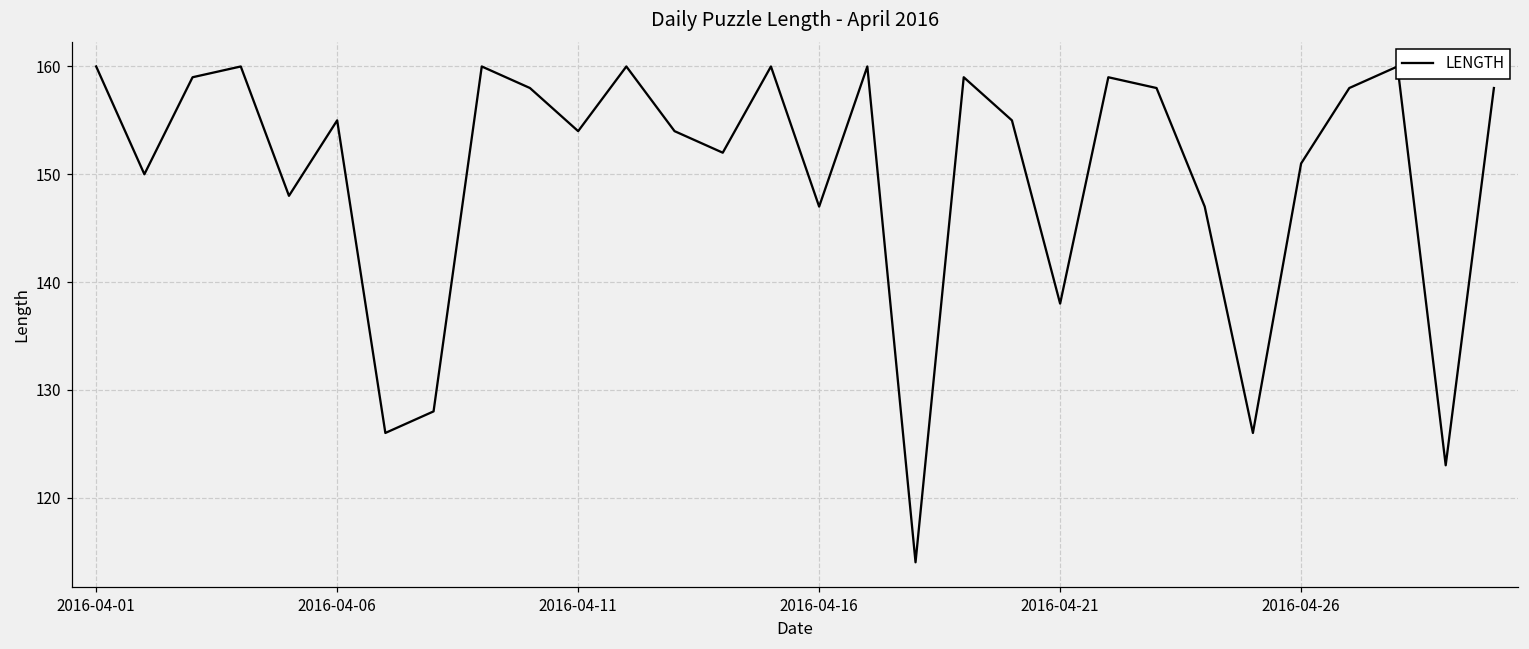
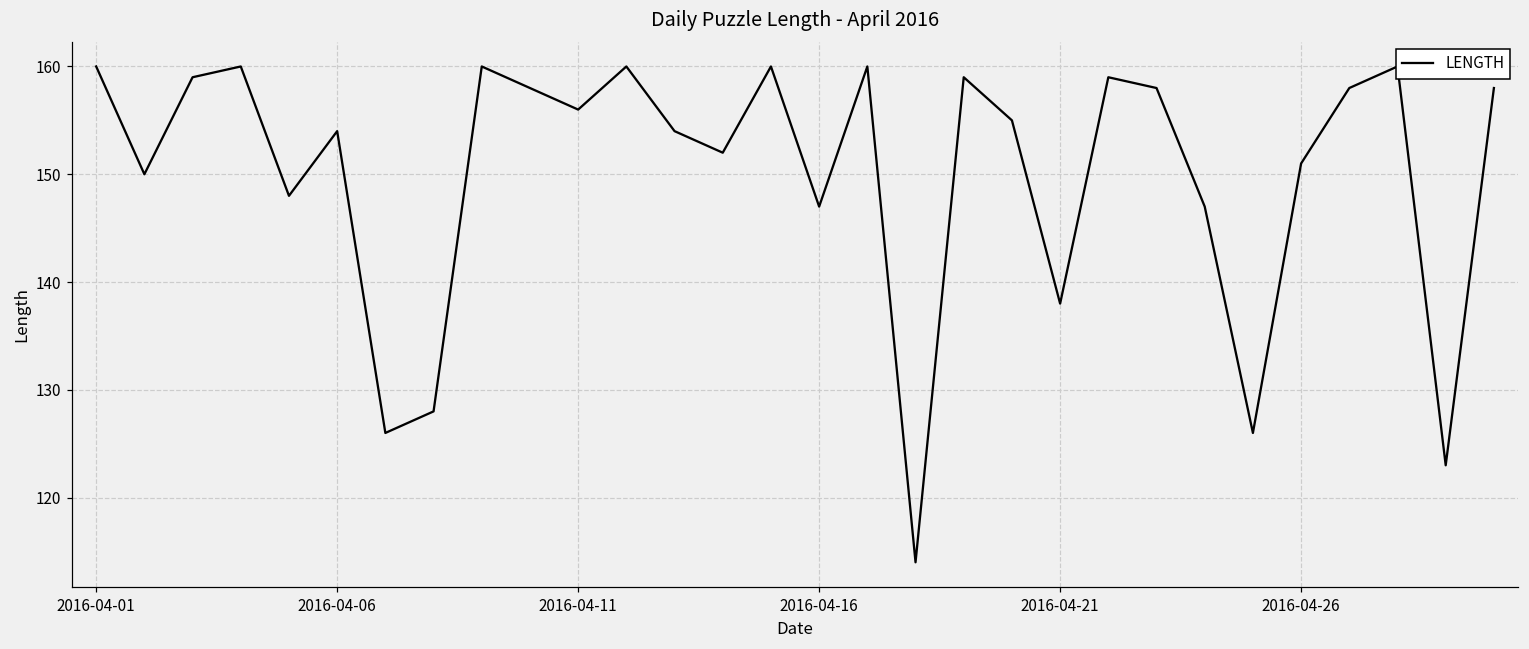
2016-04-06: 155 -> 154
2016-04-11: 154 -> 156
